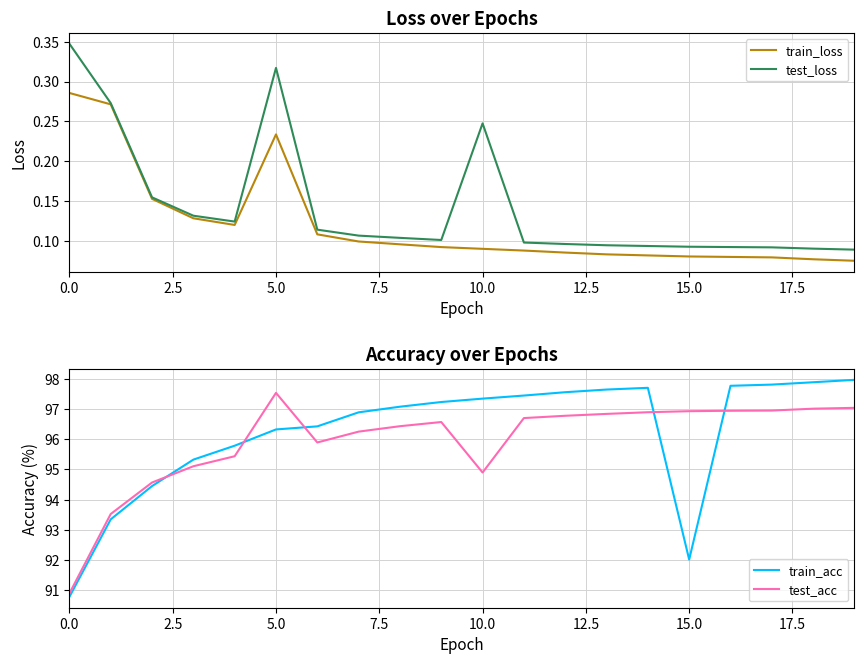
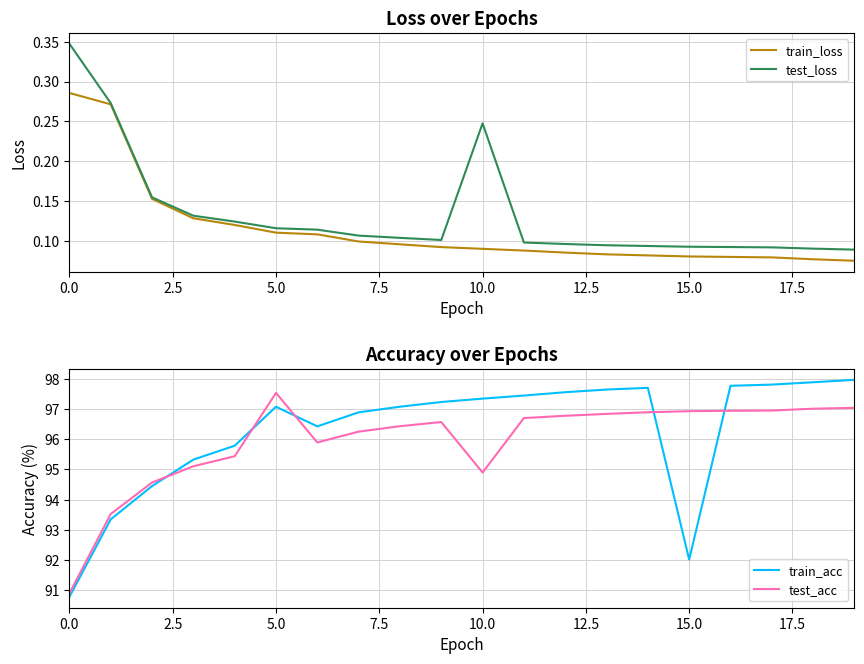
Loss over Epochs, train_loss, 5.0: 0.23 -> 0.11
Loss over Epochs, test_loss, 5.0: 0.32 -> 0.12
Accuracy over Epochs, train_acc, 5.0: 96.3 -> 97.1
